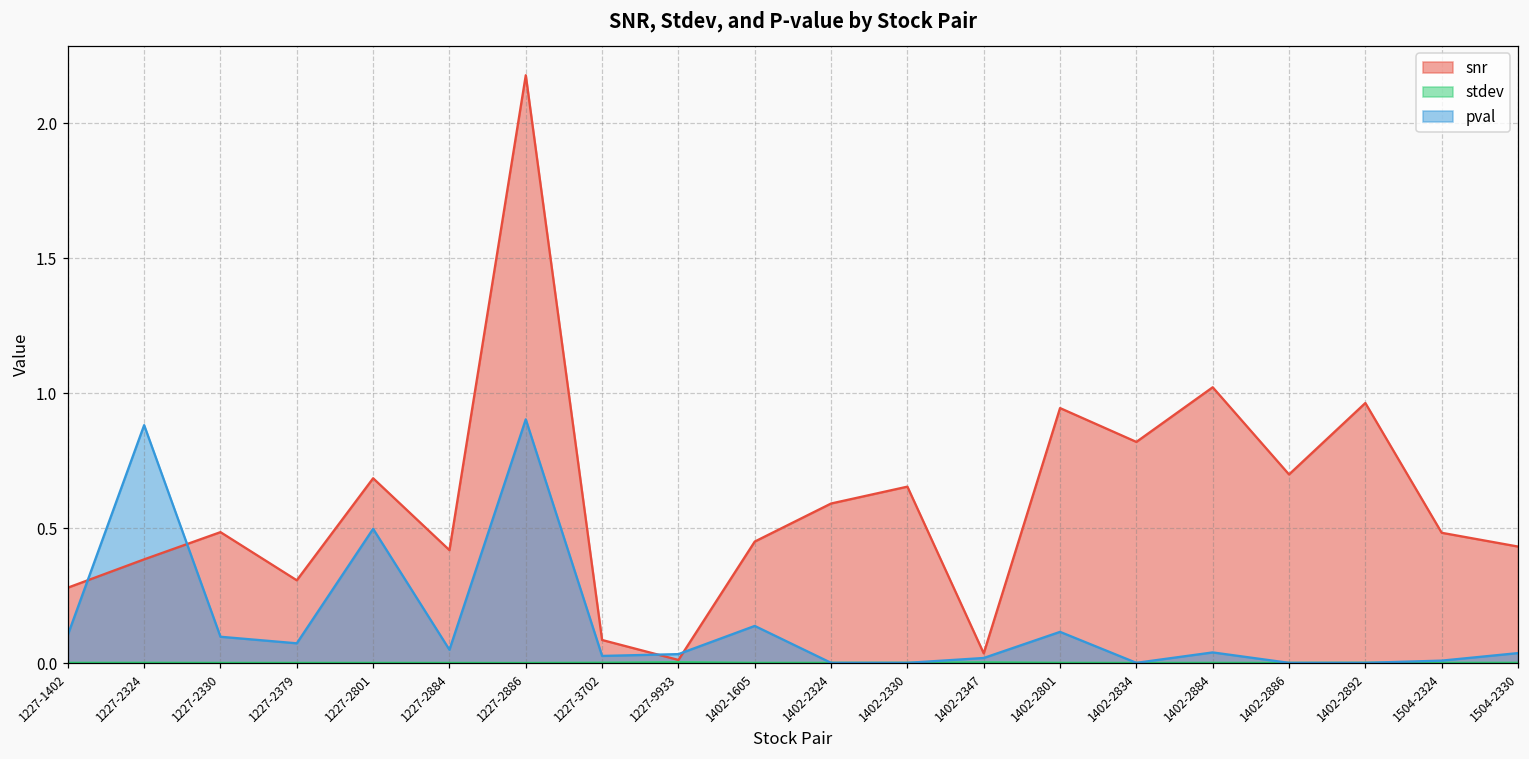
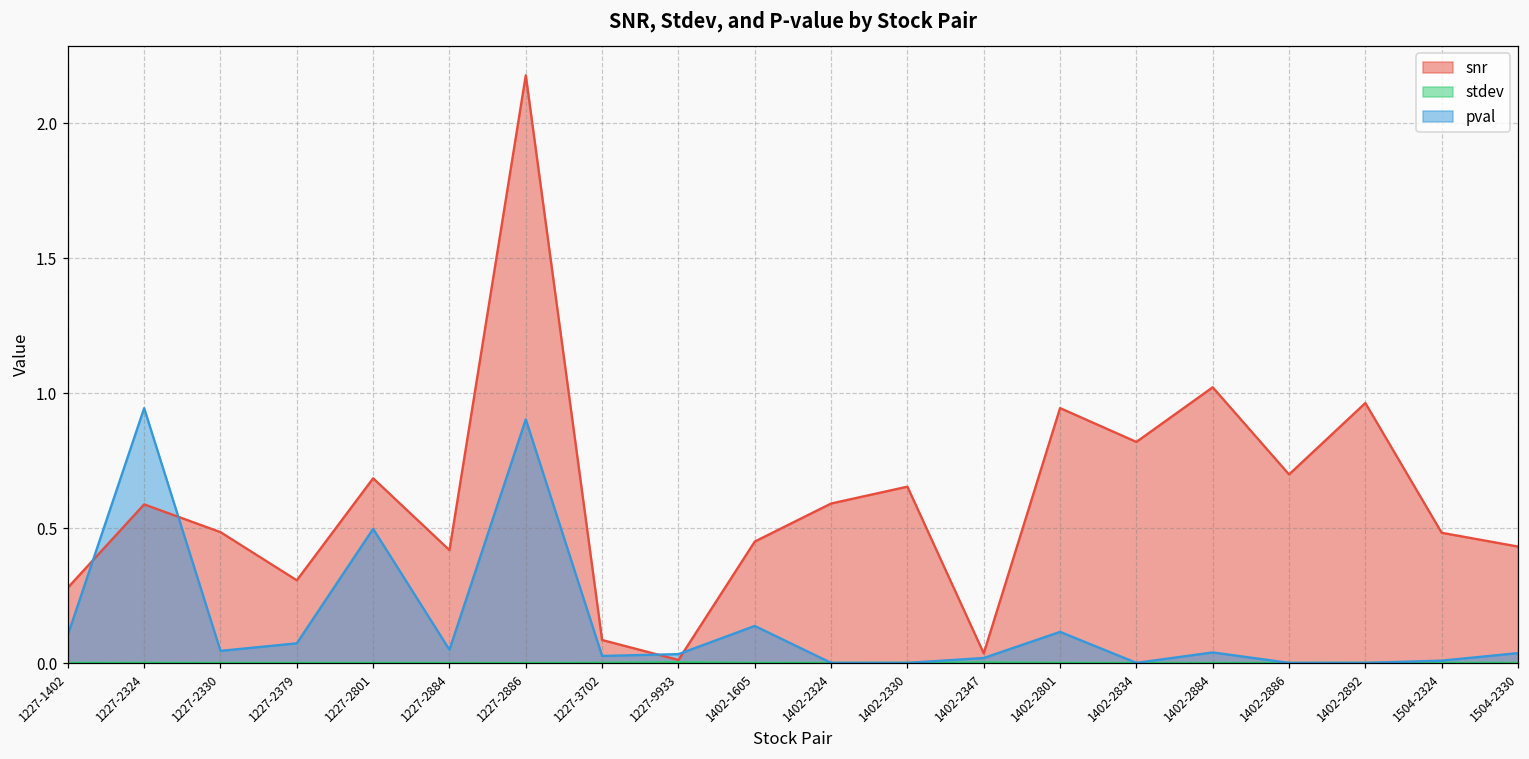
snr, 1227-2324: 0.38 -> 0.59
pval, 1227-2324: 0.88 -> 0.95
pval, 1227-2330: 0.10 -> 0.05
